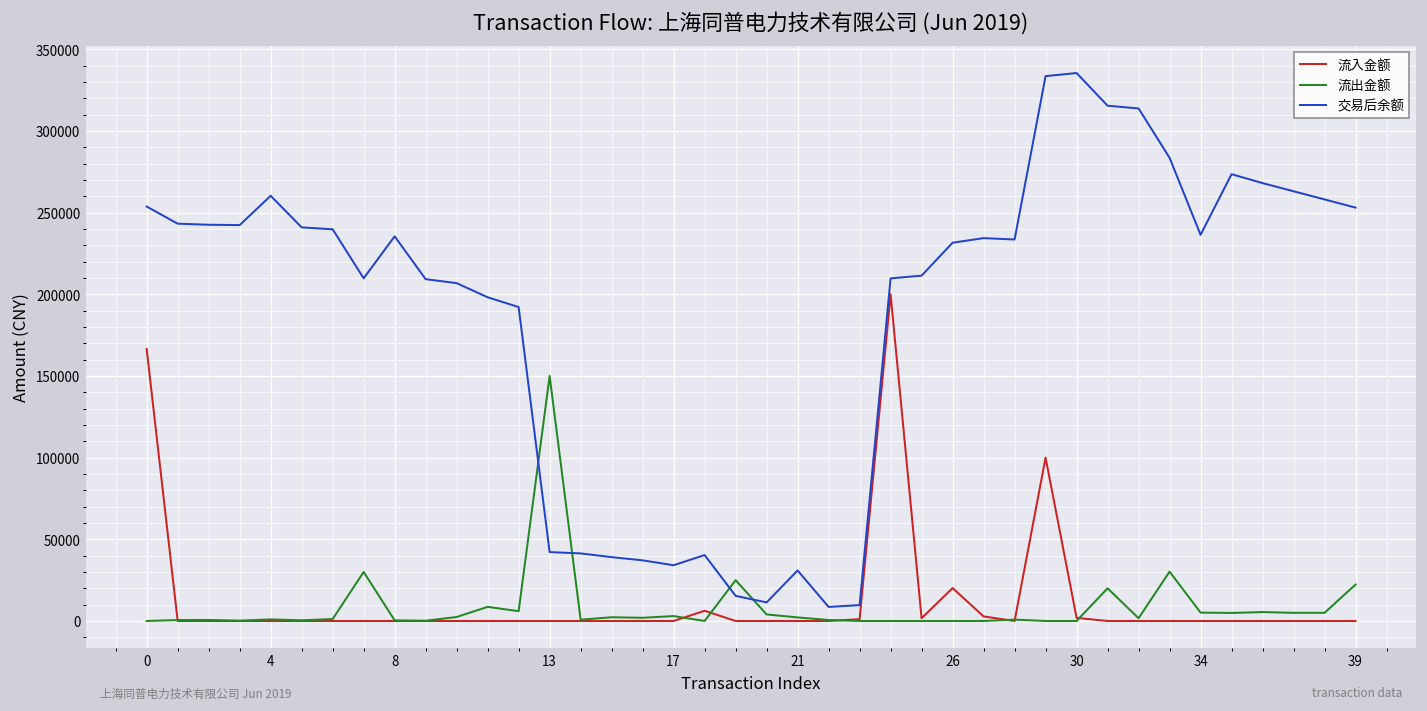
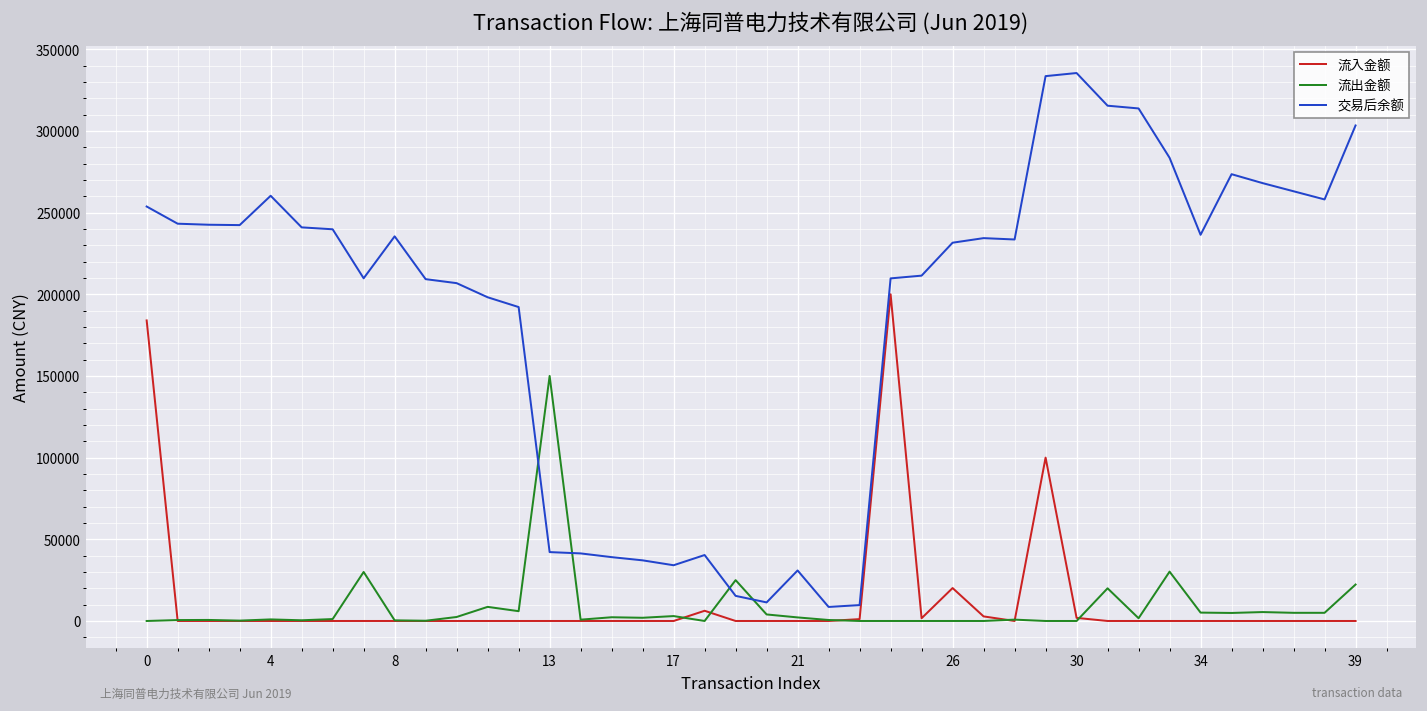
流入金额, 0: 167000 -> 184000
交易后余额, 39: 253000 -> 303000
